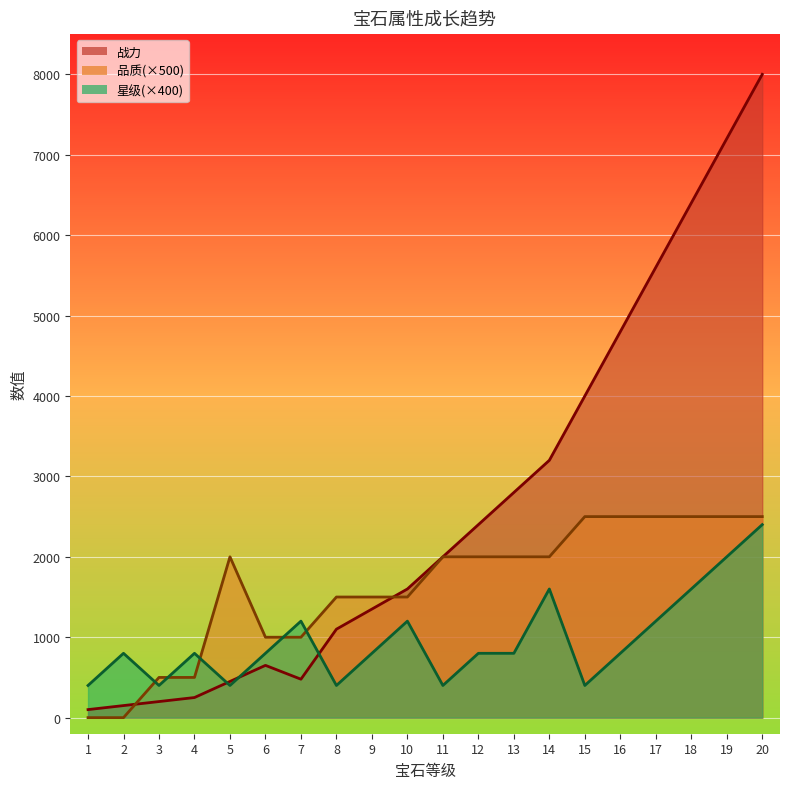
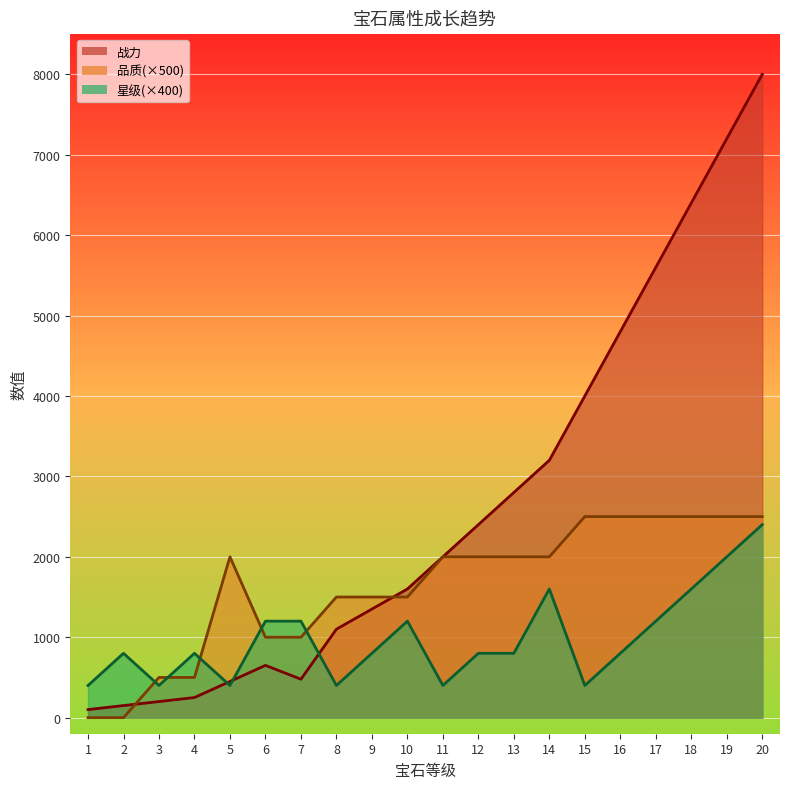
星级(×400), 6: 800 -> 1200
